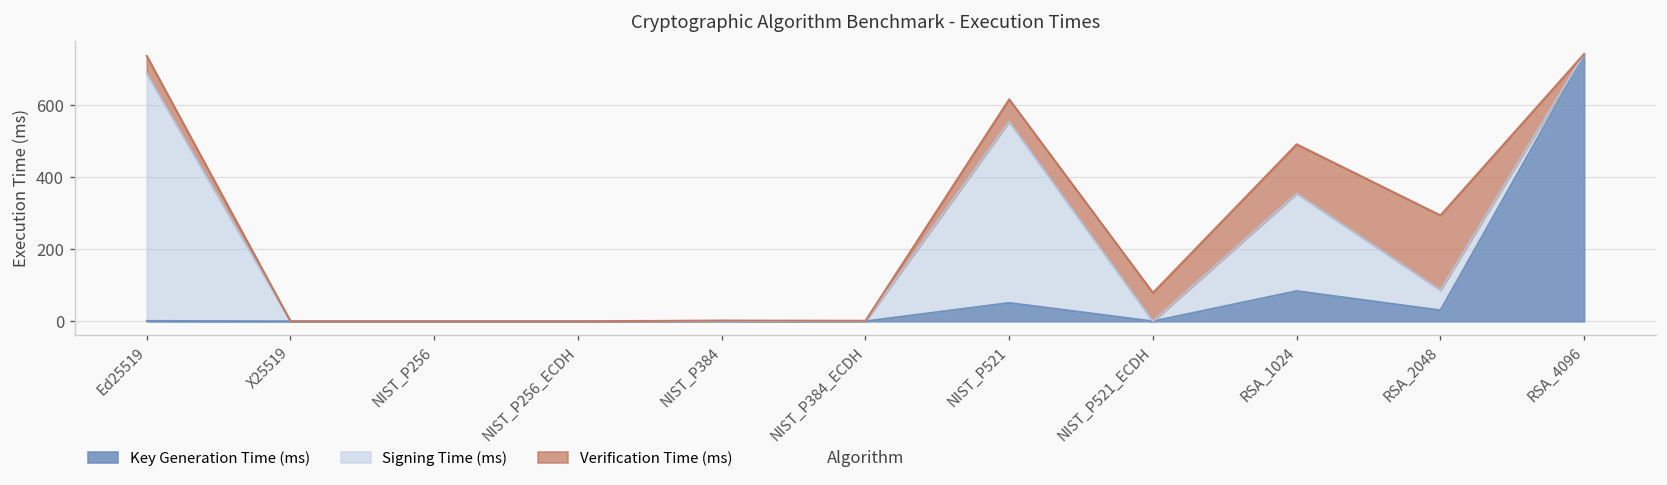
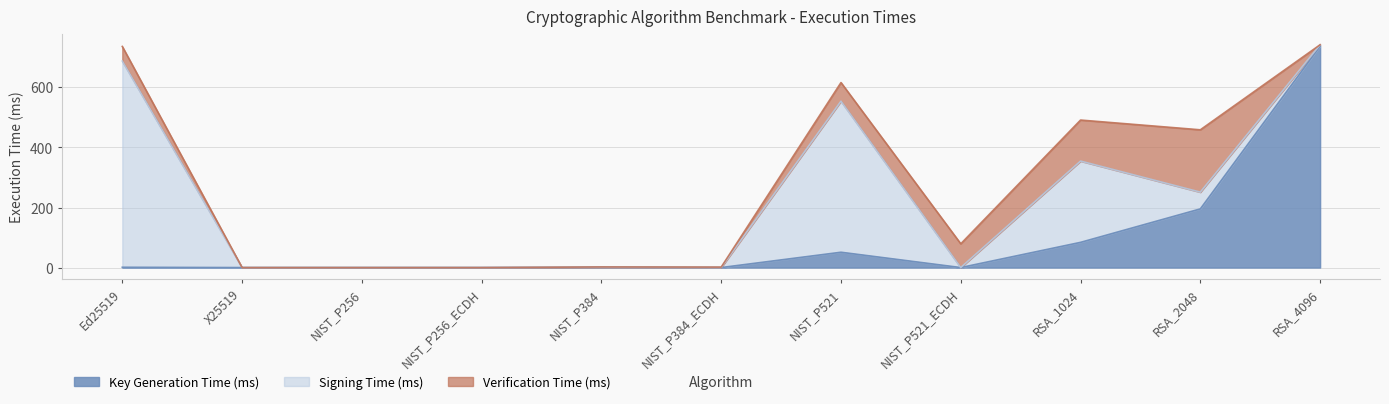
Key Generation Time (ms), RSA_2048: 30 -> 200
